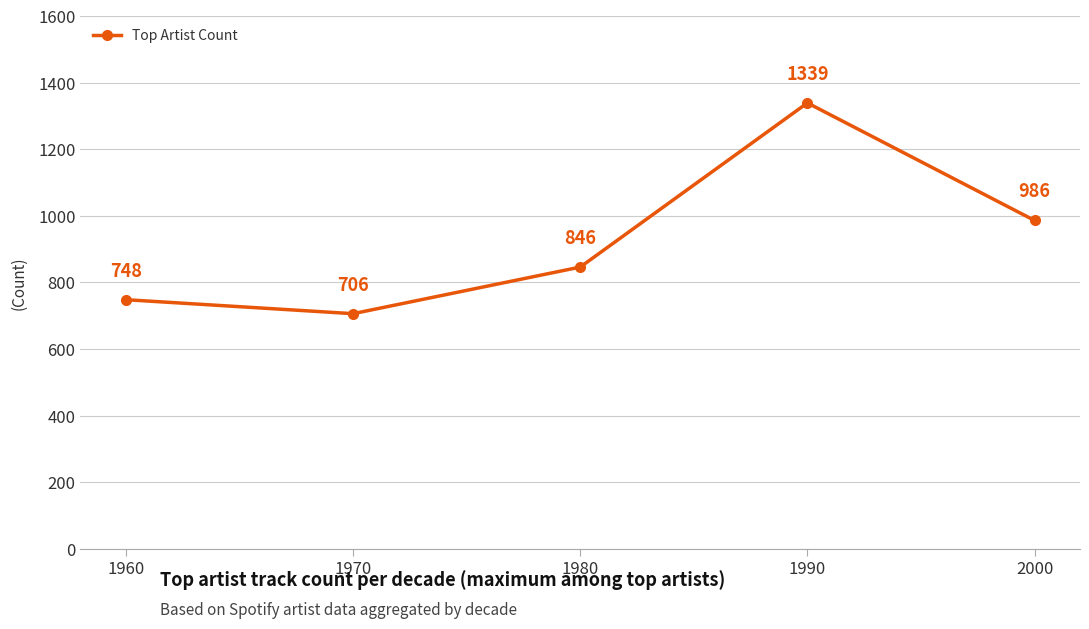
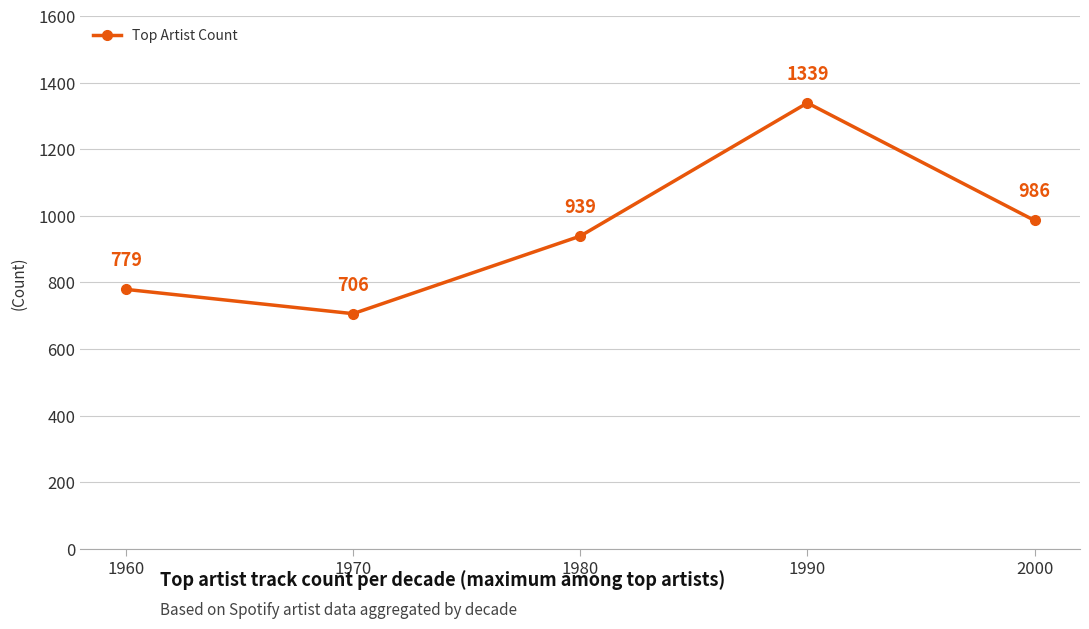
1960: 748 -> 779
1980: 846 -> 939
